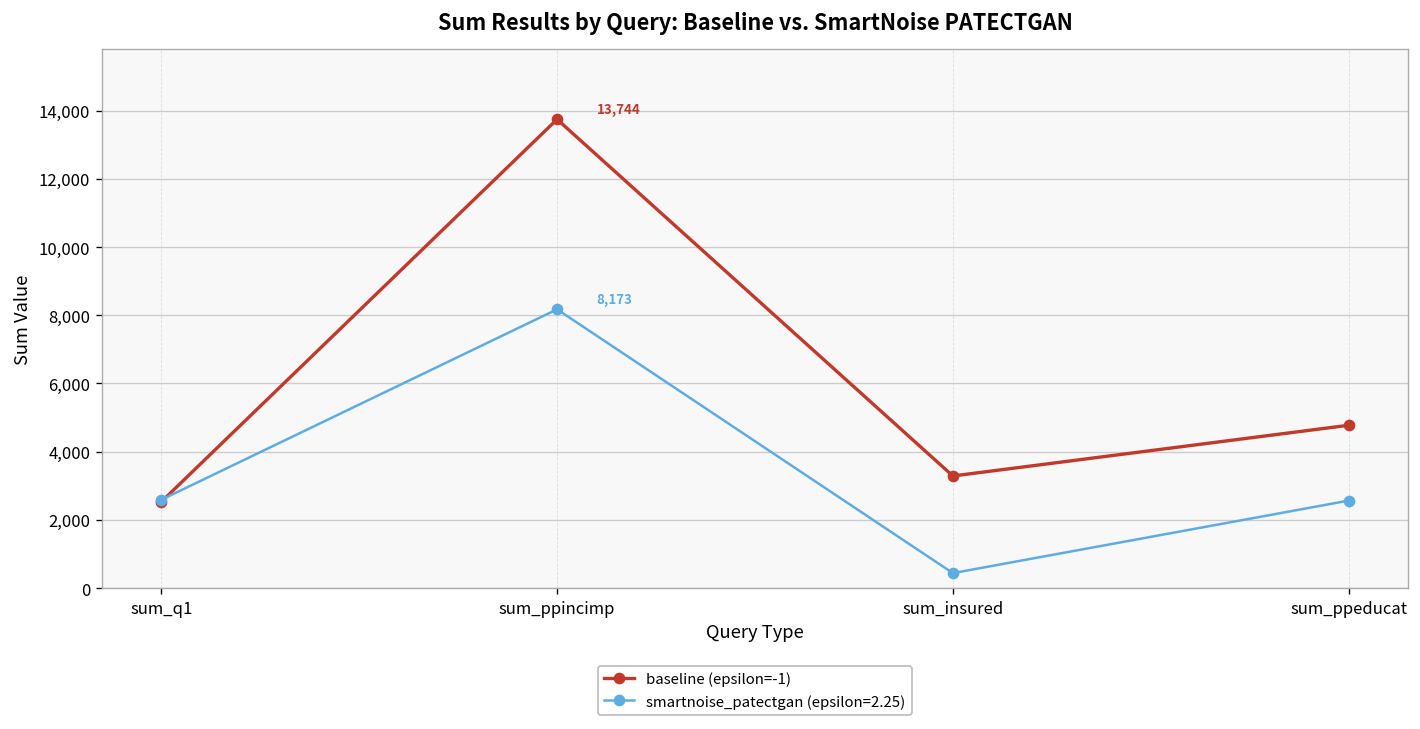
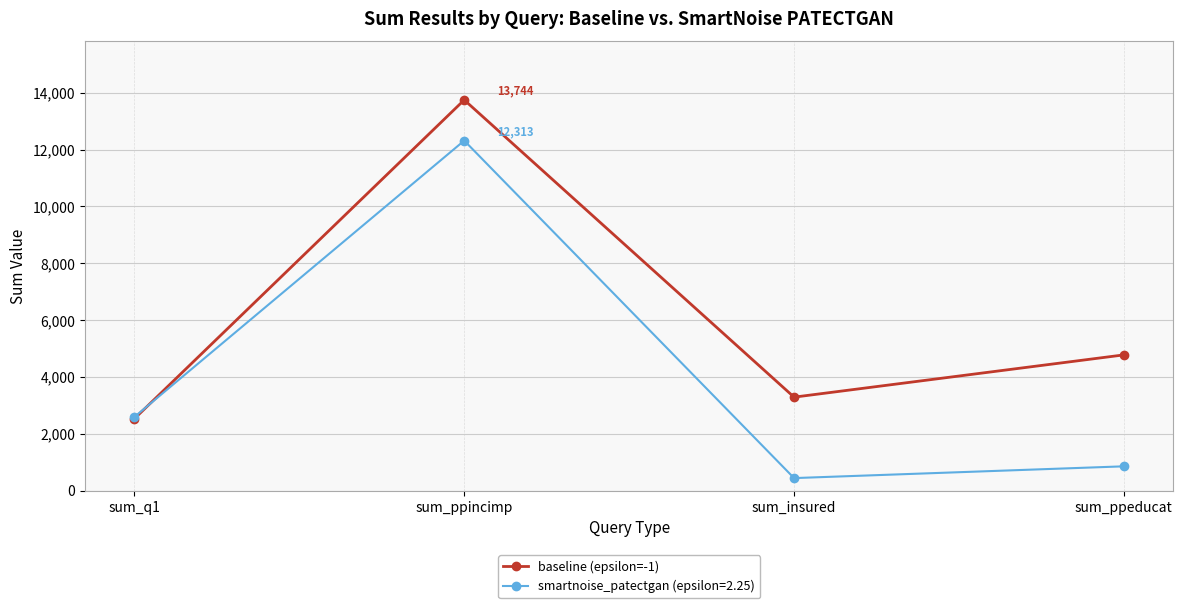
smartnoise_patectgan (epsilon=2.25), sum_ppincimp: 8,173 -> 12,313
smartnoise_patectgan (epsilon=2.25), sum_ppeducat: 2,600 -> 900
